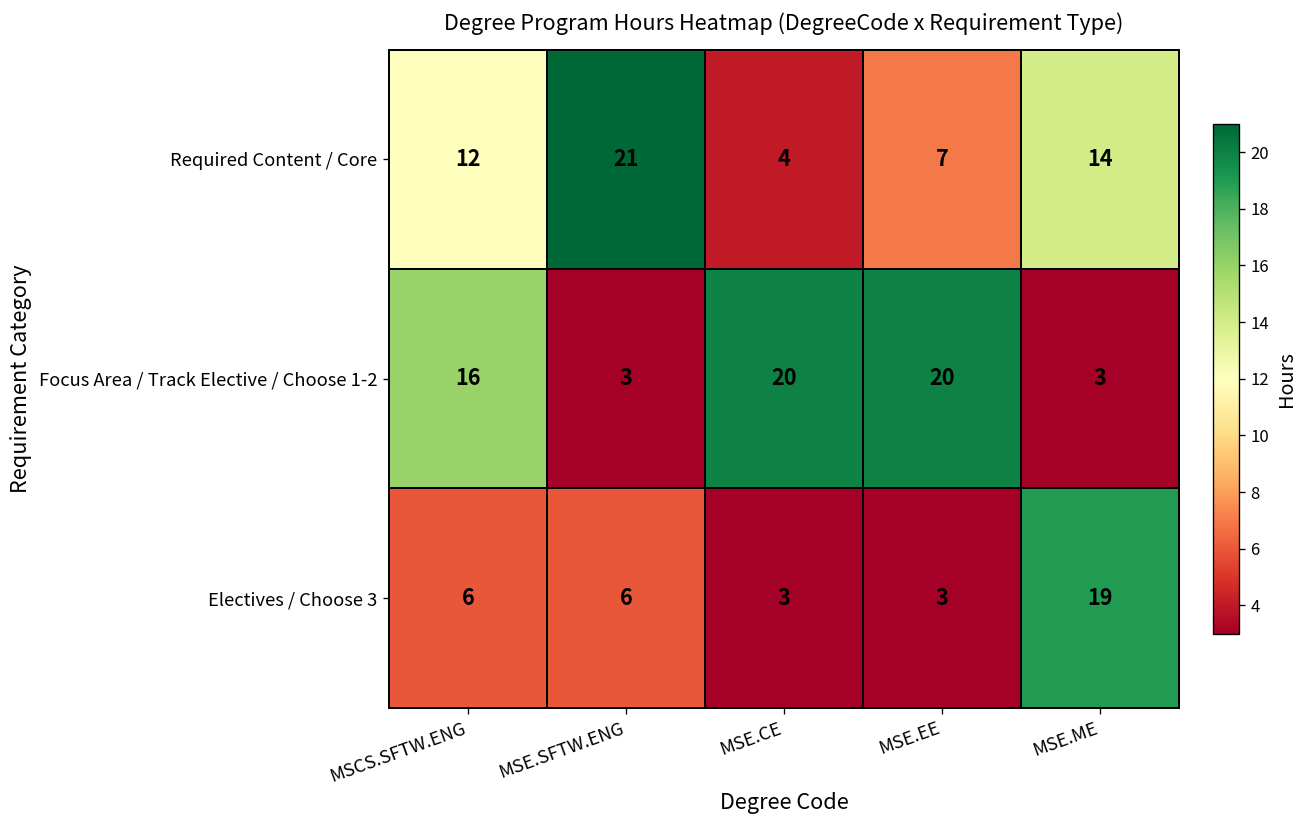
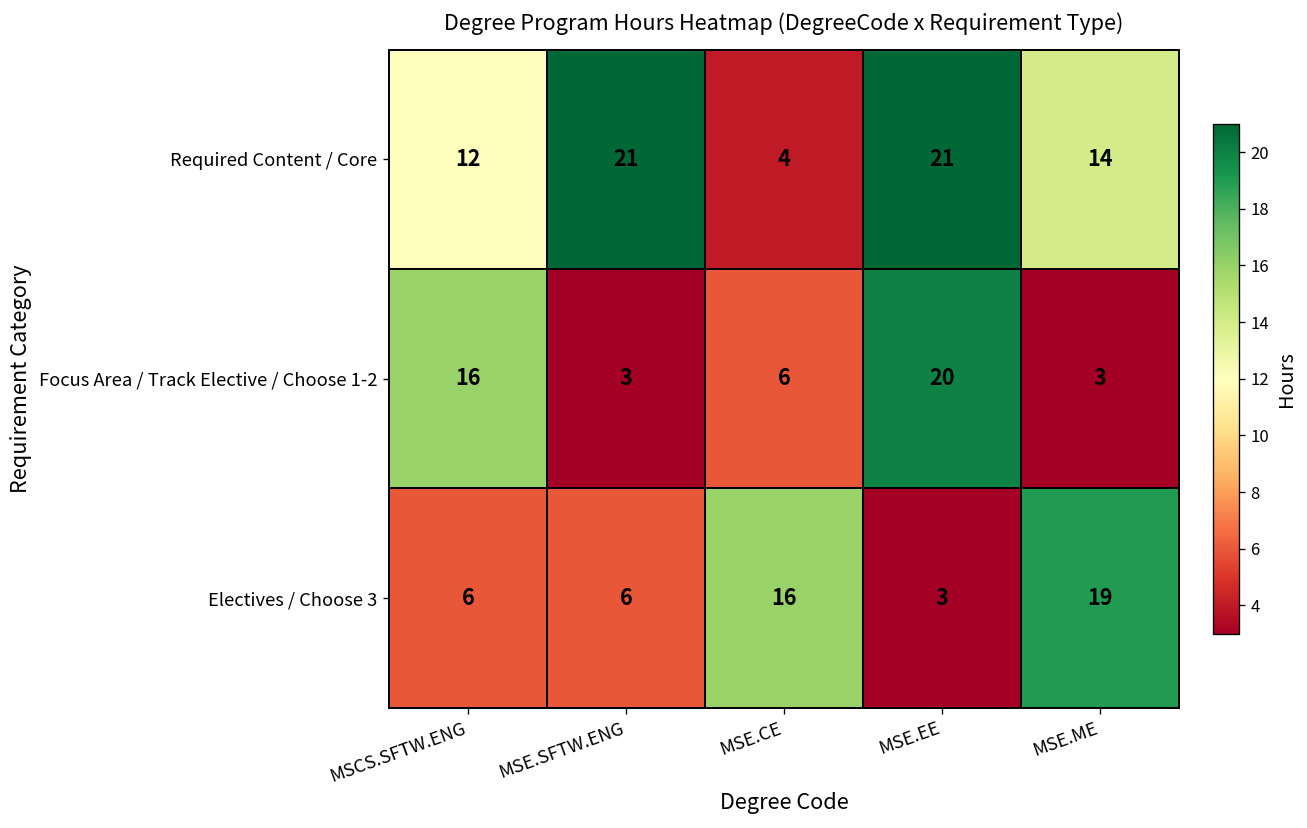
Required Content / Core, MSE.EE: 7 -> 21
Focus Area / Track Elective / Choose 1-2, MSE.CE: 20 -> 6
Electives / Choose 3, MSE.CE: 3 -> 16
